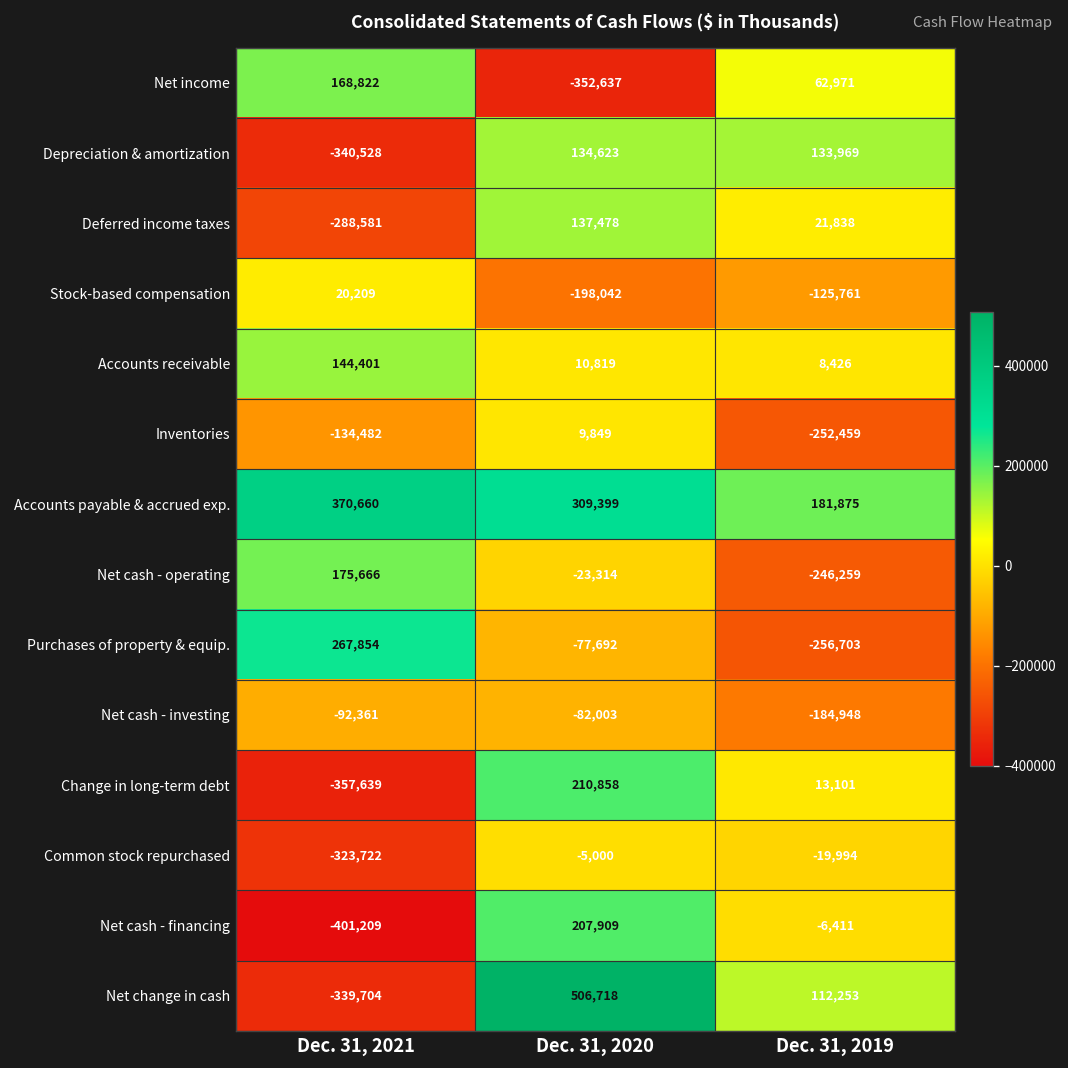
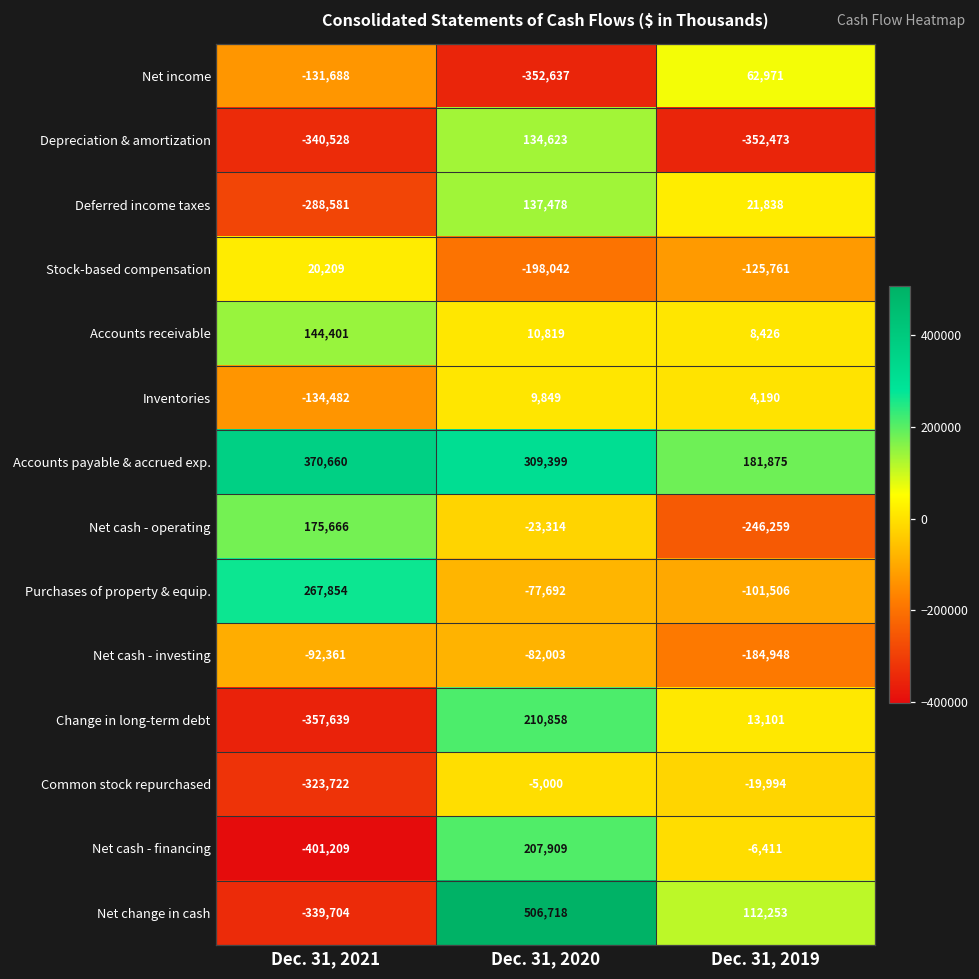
Net income, Dec. 31, 2021: 168,822 -> -131,688
Depreciation & amortization, Dec. 31, 2019: 133,969 -> -352,473
Inventories, Dec. 31, 2019: -252,459 -> 4,190
Purchases of property & equip., Dec. 31, 2019: -256,703 -> -101,506
